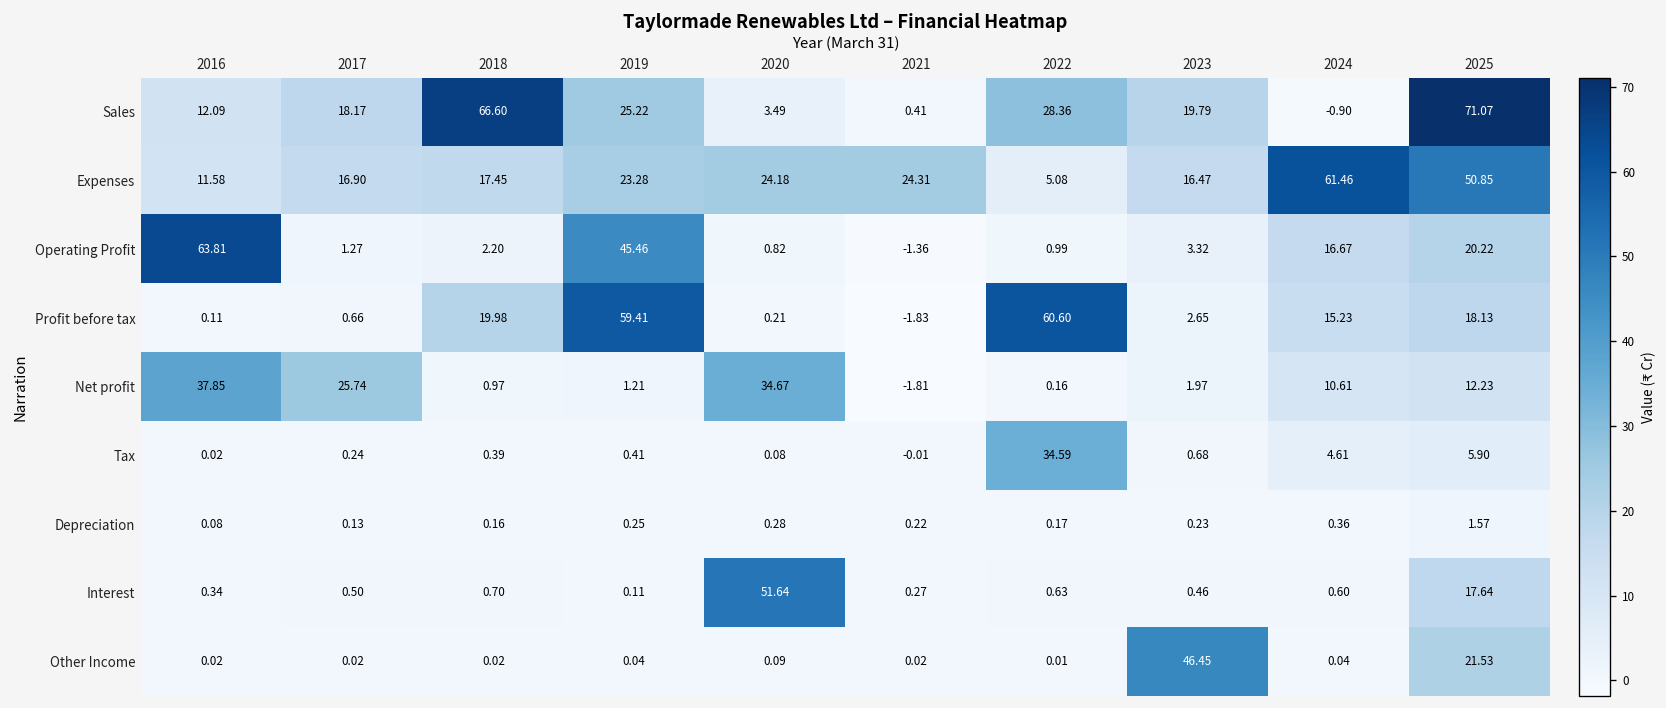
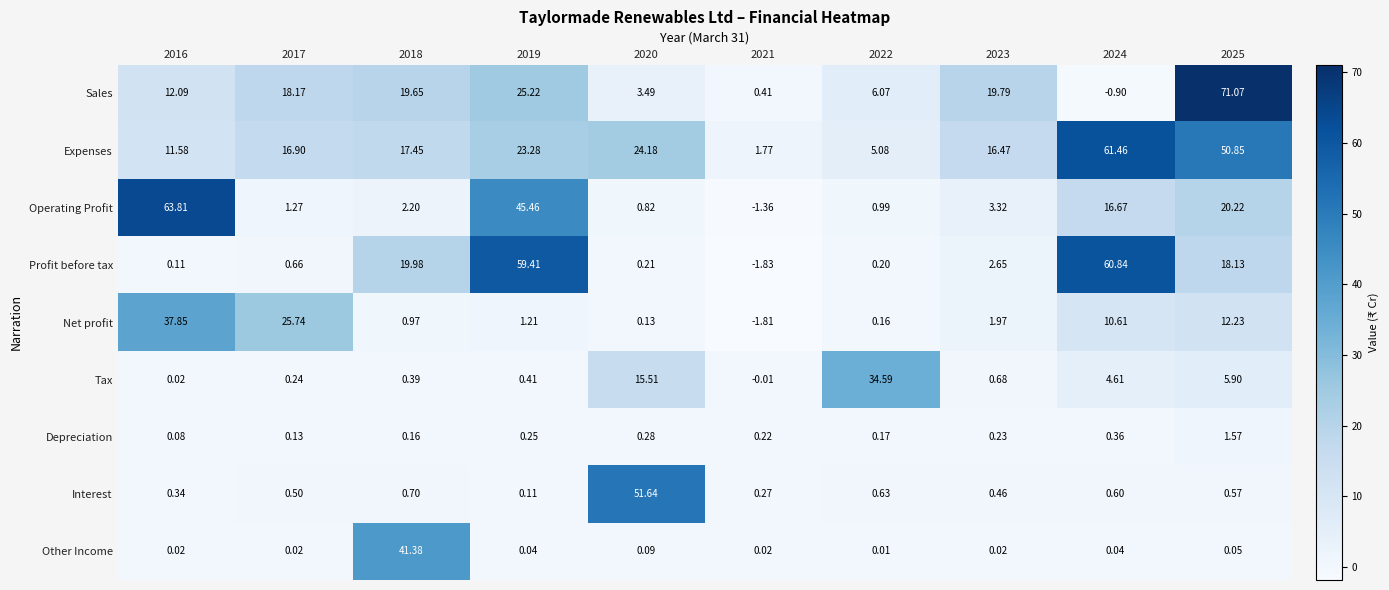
Sales, 2018: 66.60 -> 19.65
Sales, 2022: 28.36 -> 6.07
Expenses, 2021: 24.31 -> 1.77
Profit before tax, 2022: 60.60 -> 0.20
Profit before tax, 2024: 15.23 -> 60.84
Net profit, 2020: 34.67 -> 0.13
Tax, 2020: 0.08 -> 15.51
Interest, 2025: 17.64 -> 0.57
Other Income, 2018: 0.02 -> 41.38
Other Income, 2023: 46.45 -> 0.02
Other Income, 2025: 21.53 -> 0.05
